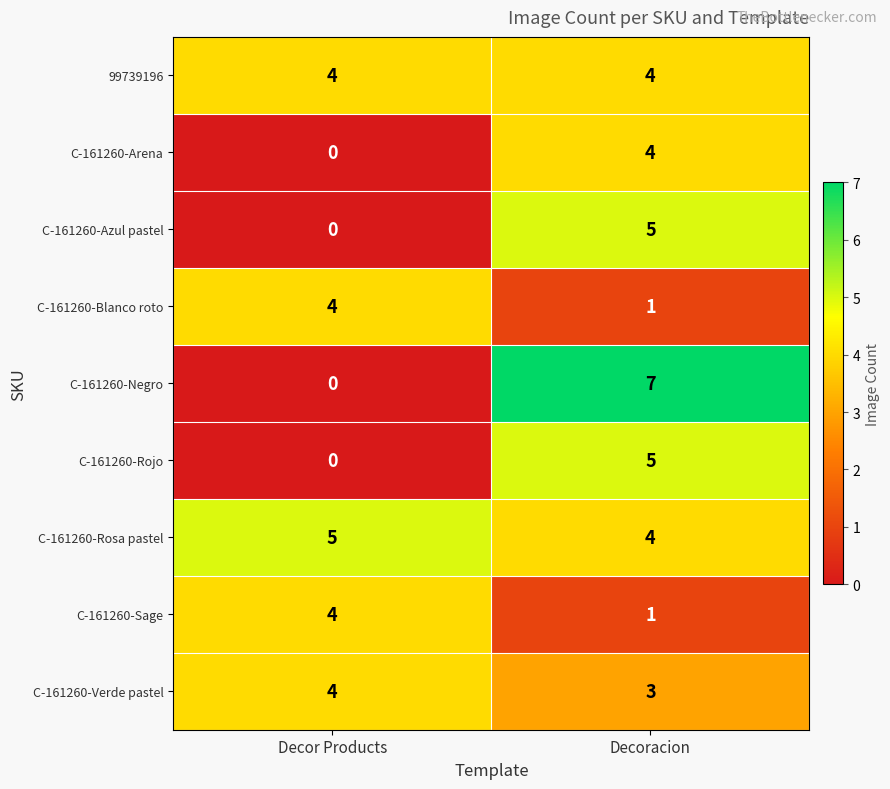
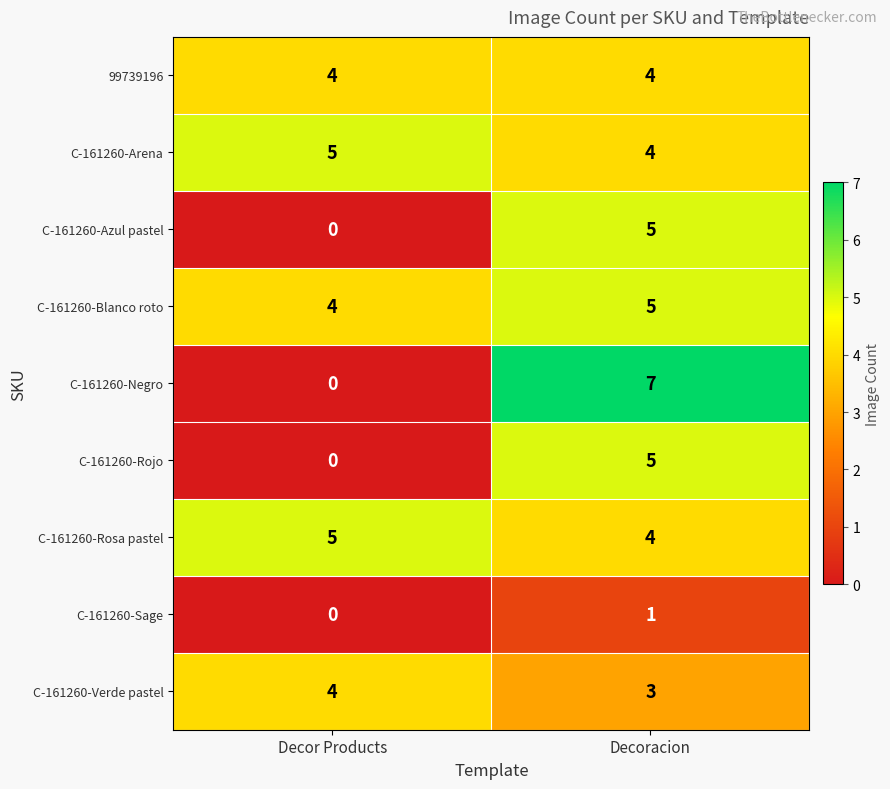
C-161260-Arena, Decor Products: 0 -> 5
C-161260-Blanco roto, Decoracion: 1 -> 5
C-161260-Sage, Decor Products: 4 -> 0
